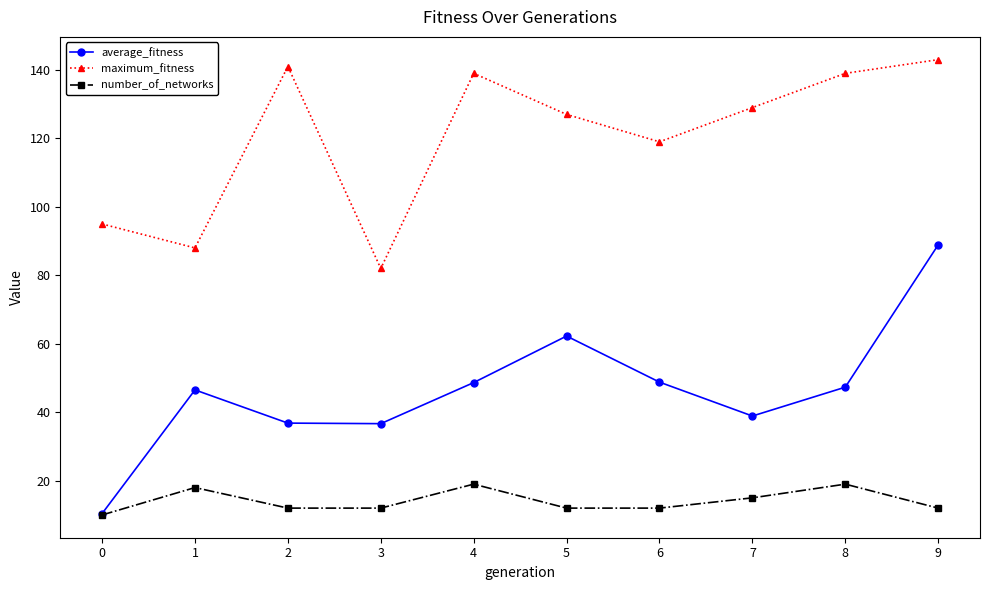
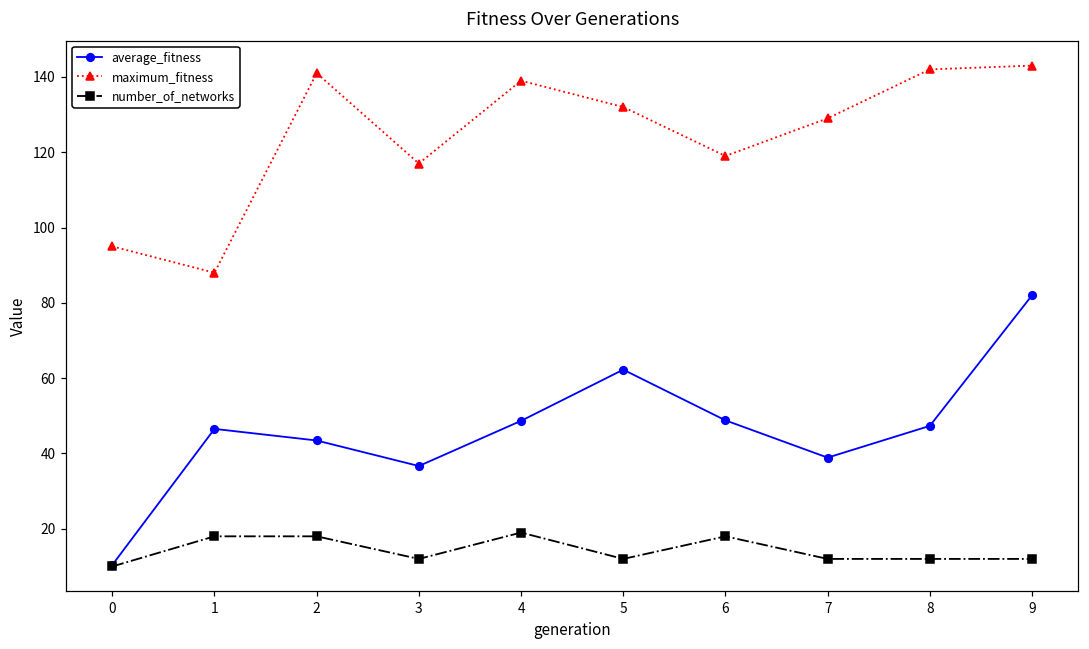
average_fitness, 2: 37 -> 43
number_of_networks, 2: 12 -> 18
maximum_fitness, 3: 82 -> 117
maximum_fitness, 5: 127 -> 132
number_of_networks, 6: 12 -> 18
number_of_networks, 7: 15 -> 12
maximum_fitness, 8: 139 -> 142
number_of_networks, 8: 19 -> 12
average_fitness, 9: 89 -> 82
